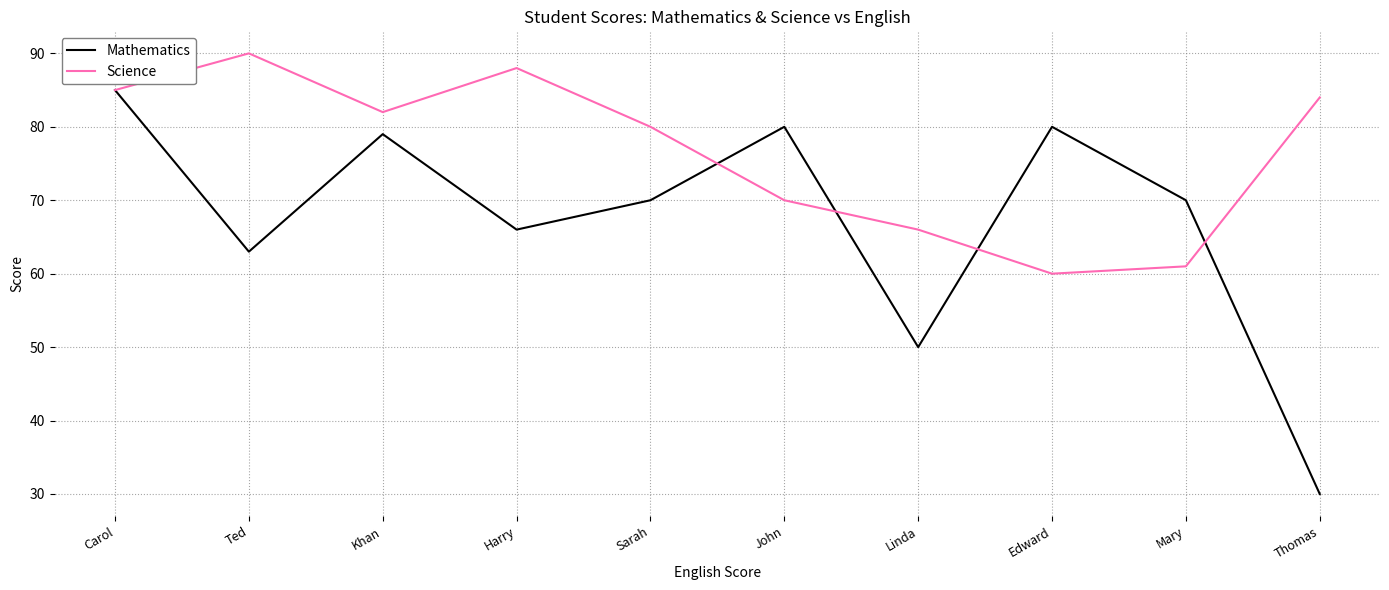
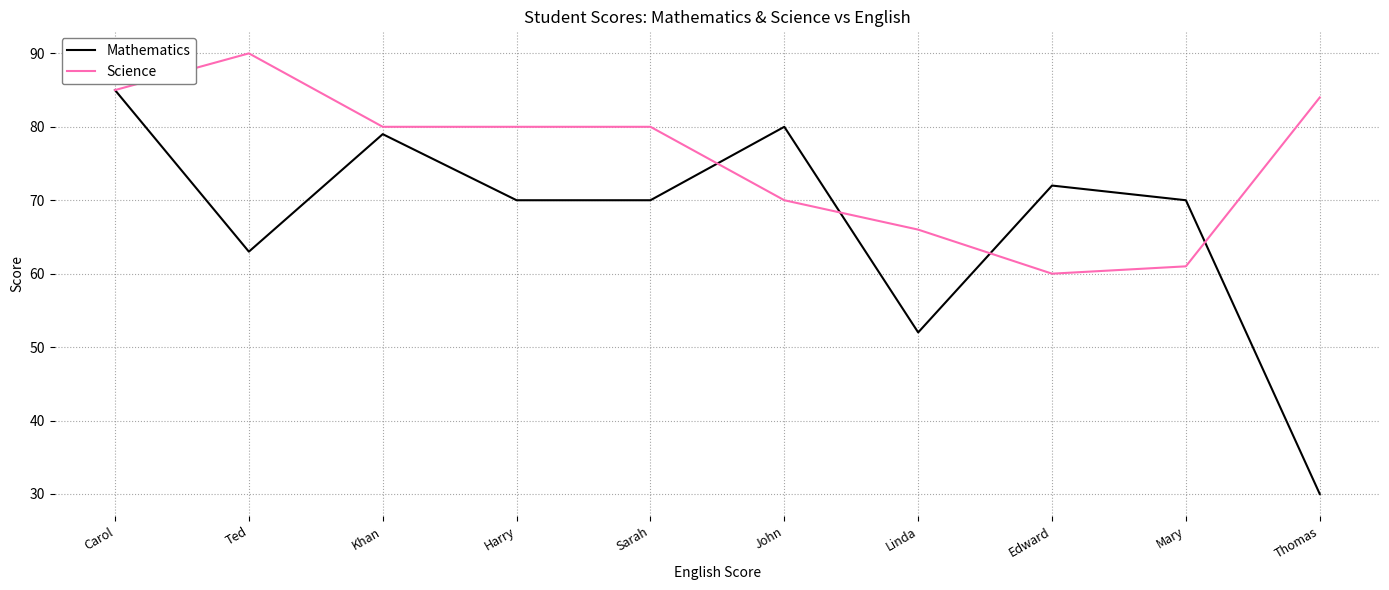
Science, Khan: 82 -> 80
Mathematics, Harry: 66 -> 70
Science, Harry: 88 -> 80
Mathematics, Linda: 50 -> 52
Mathematics, Edward: 80 -> 72
